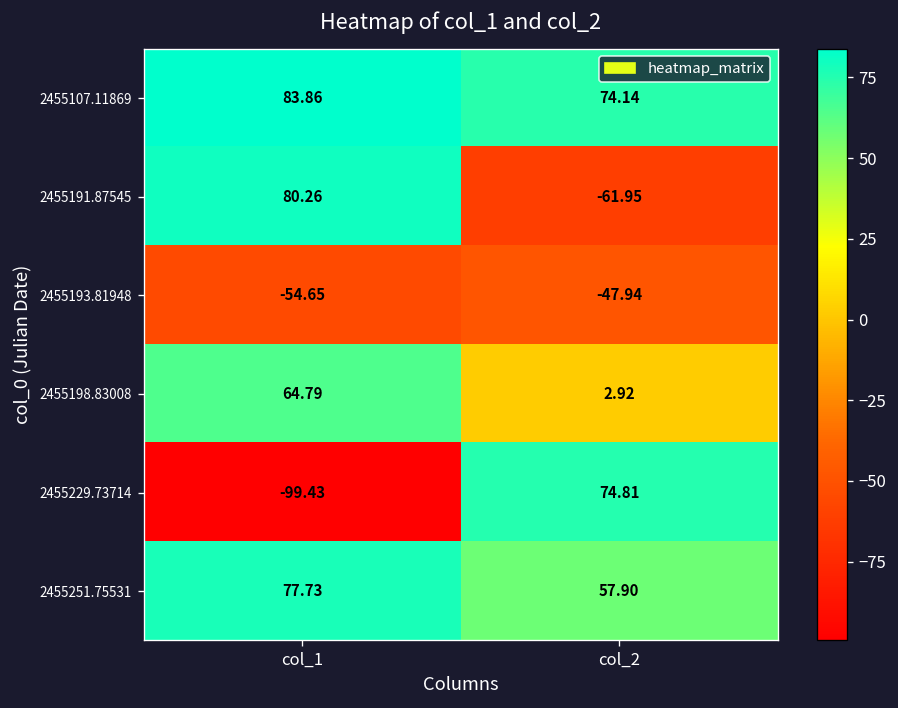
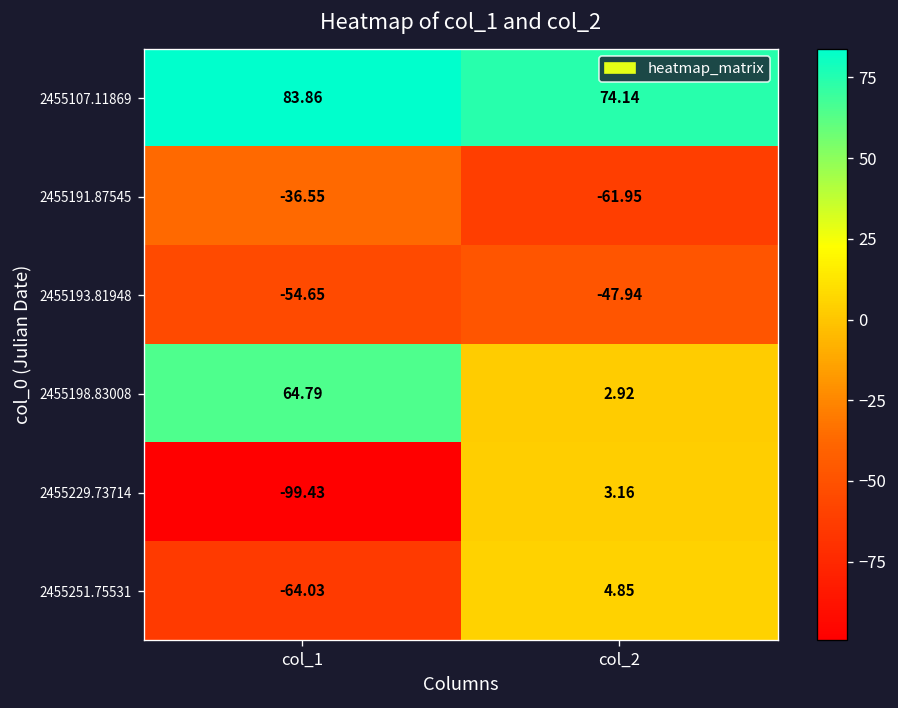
2455191.87545, col_1: 80.26 -> -36.55
2455229.73714, col_2: 74.81 -> 3.16
2455251.75531, col_1: 77.73 -> -64.03
2455251.75531, col_2: 57.90 -> 4.85
